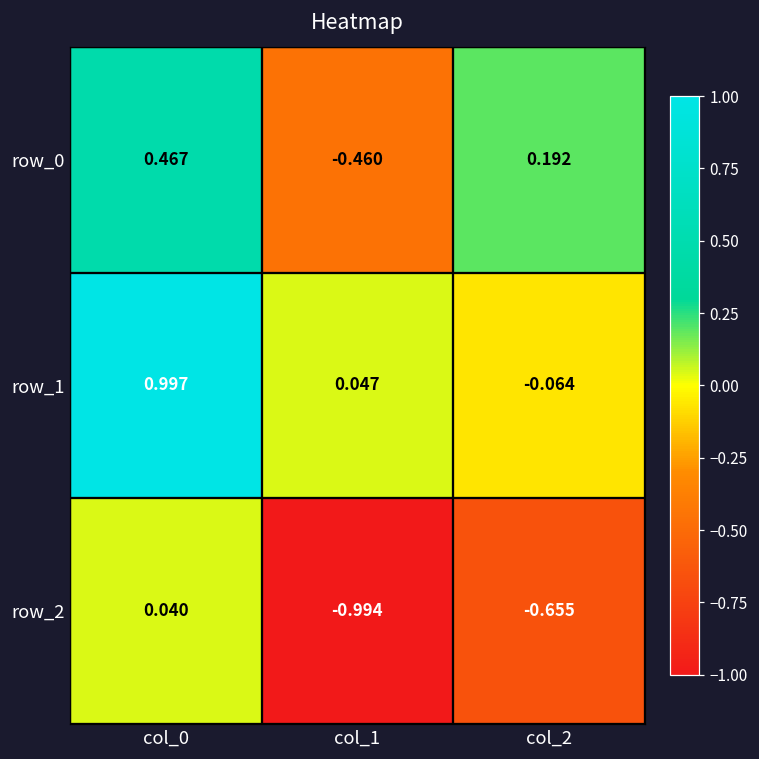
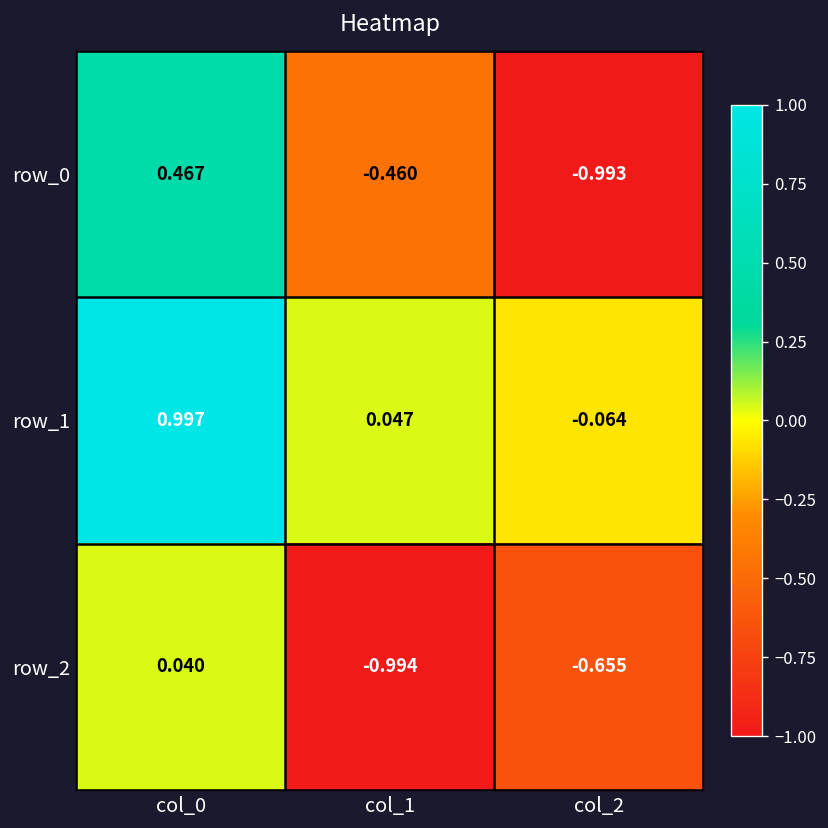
row_0, col_2: 0.192 -> -0.993
